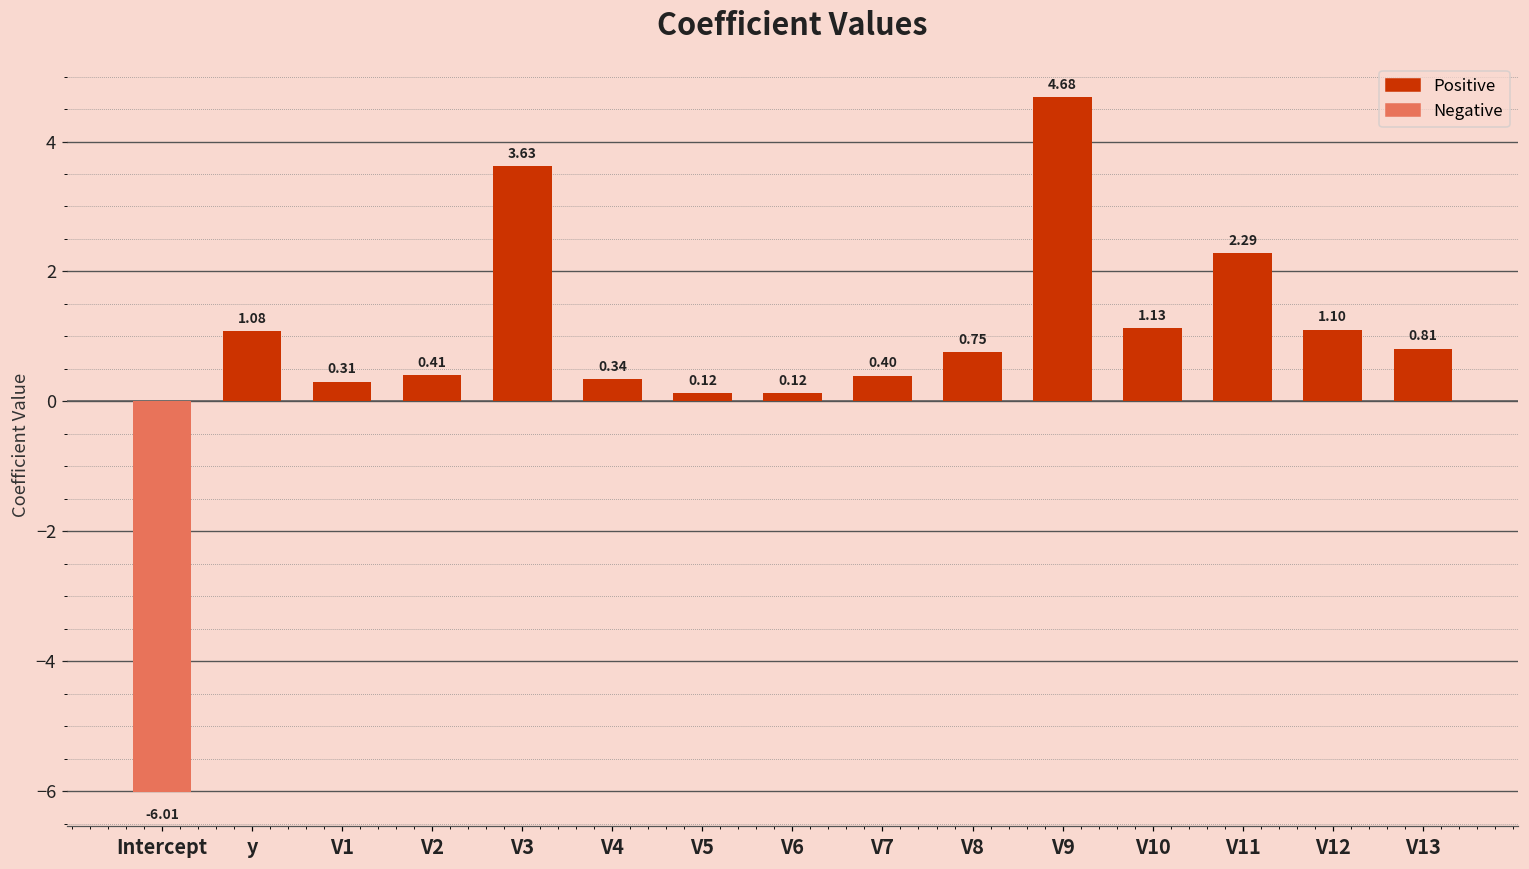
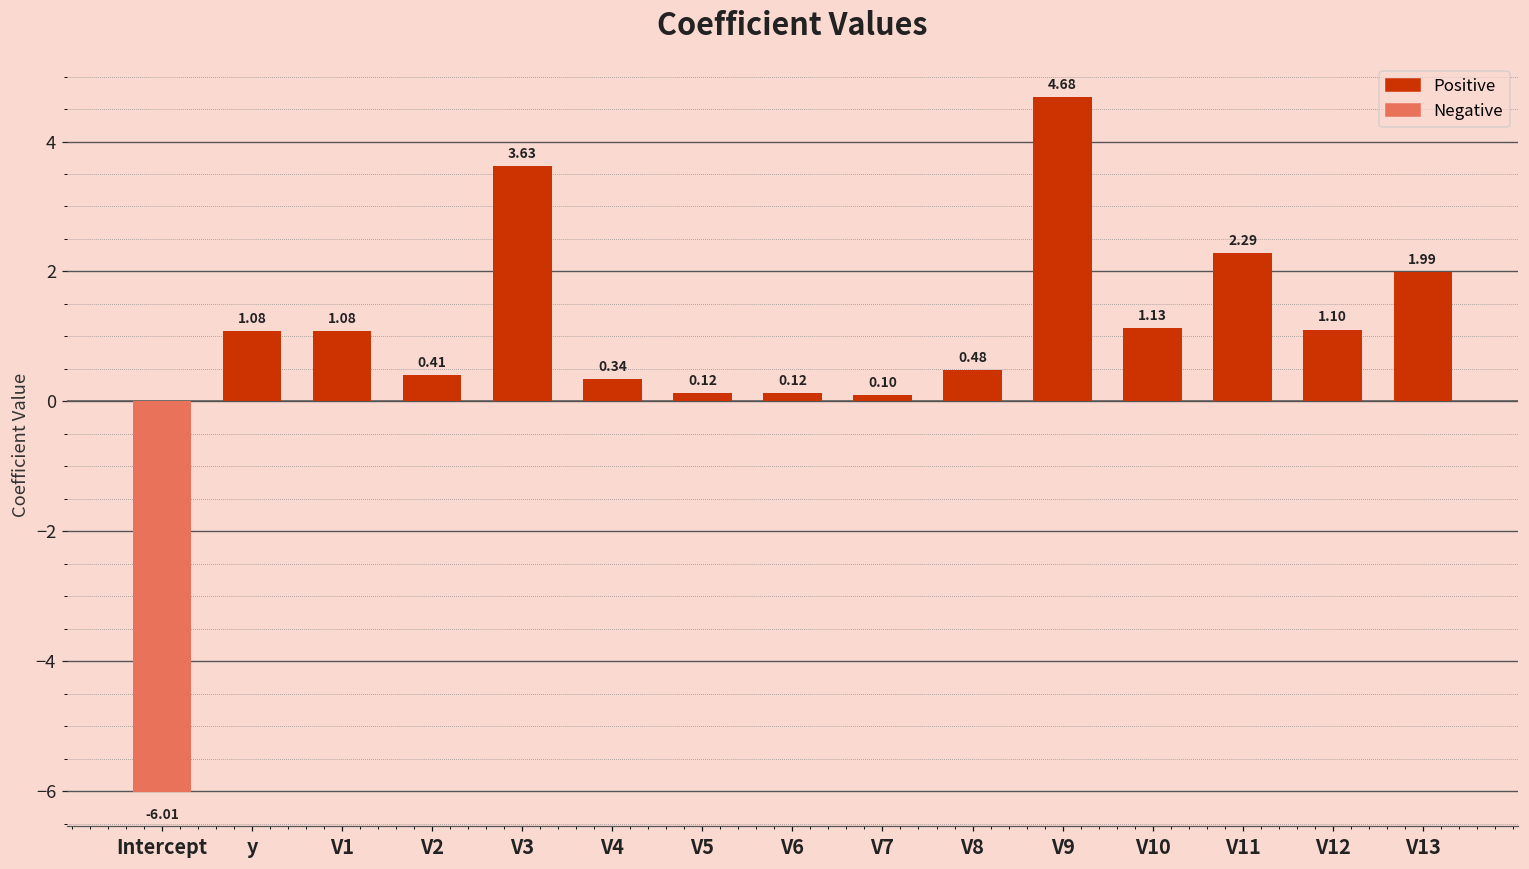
V1: 0.31 -> 1.08
V7: 0.40 -> 0.10
V8: 0.75 -> 0.48
V13: 0.81 -> 1.99
